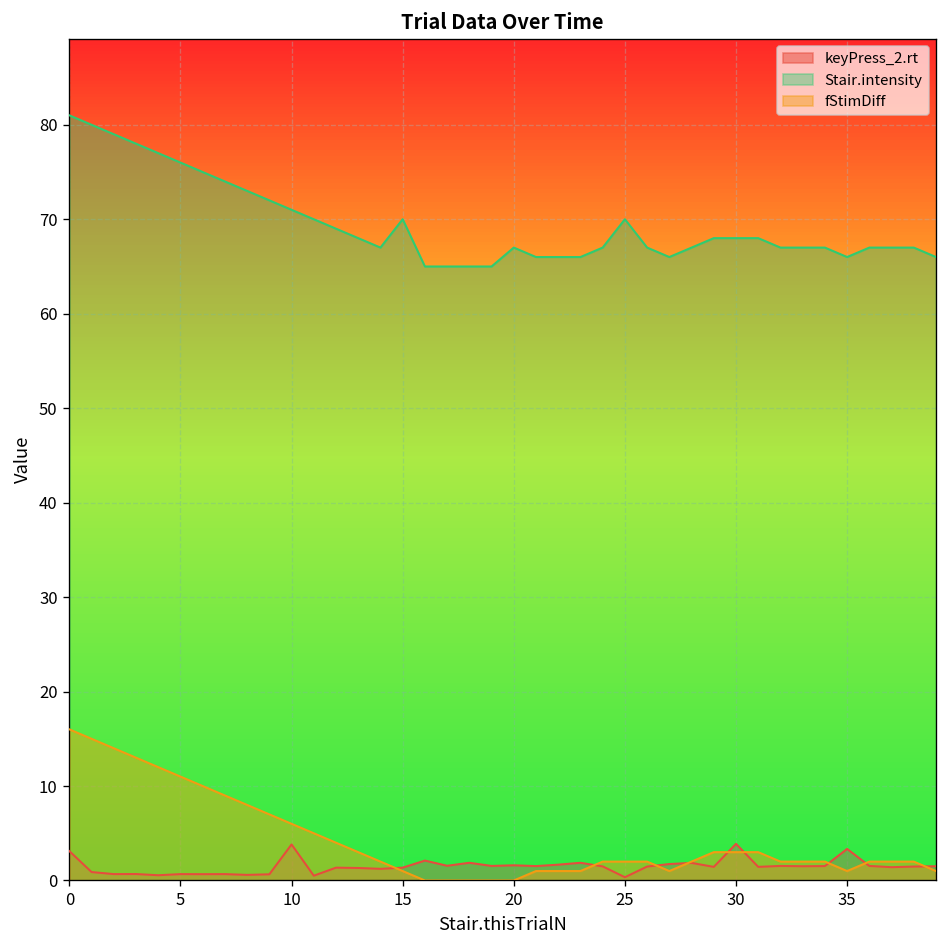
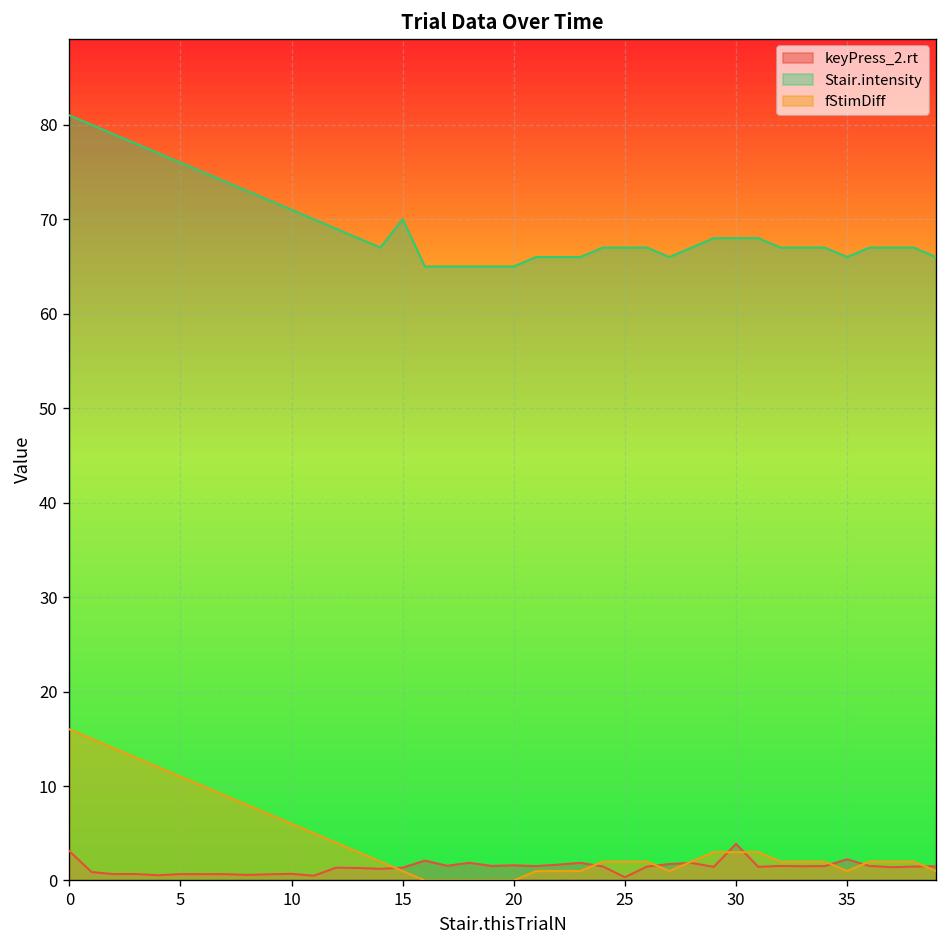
keyPress_2.rt, 10: 4 -> 1
Stair.intensity, 20: 67 -> 65
Stair.intensity, 25: 70 -> 67
keyPress_2.rt, 35: 3 -> 2
